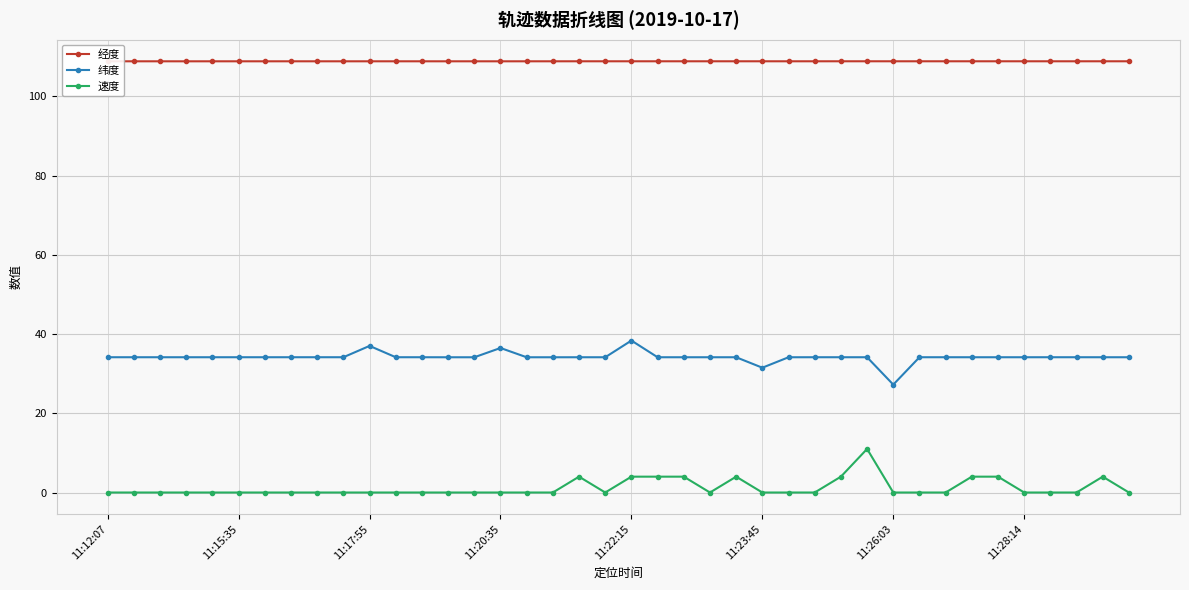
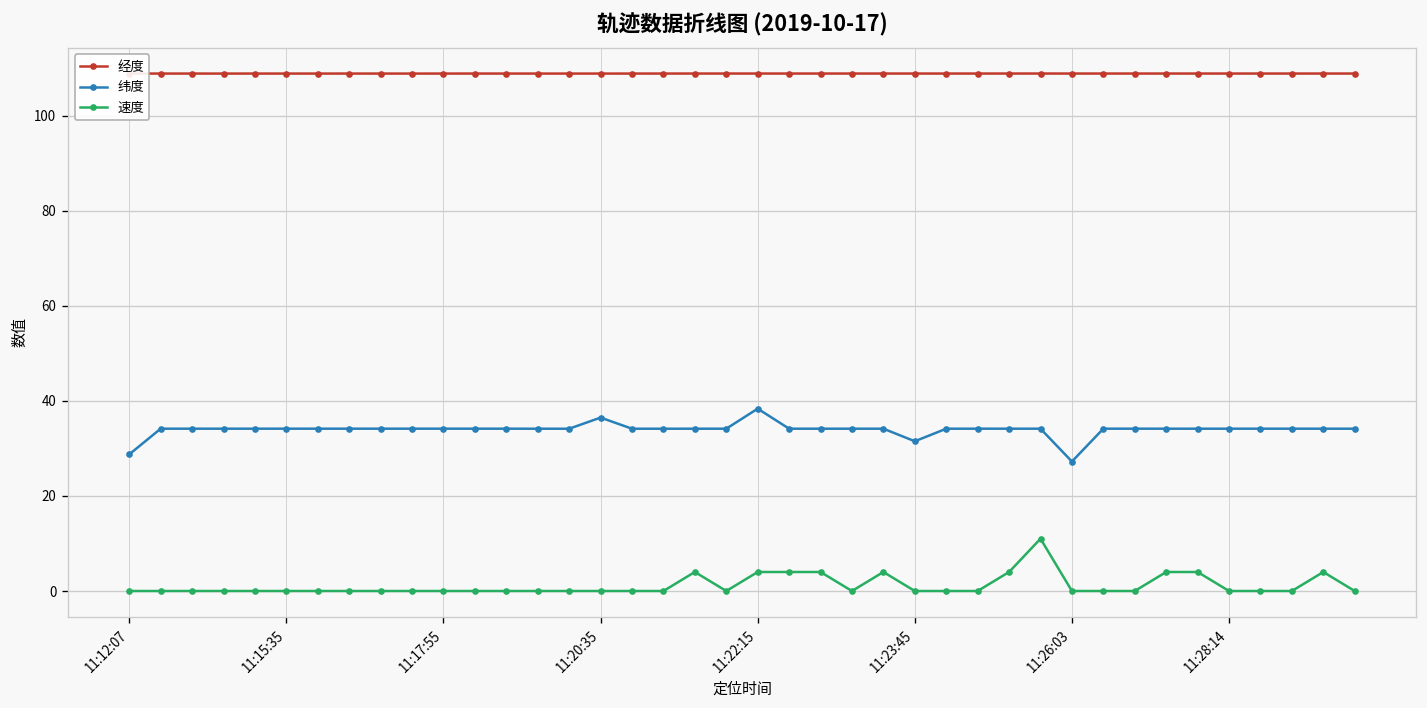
纬度, 11:12:07: 34 -> 29
纬度, 11:17:55: 37 -> 34
